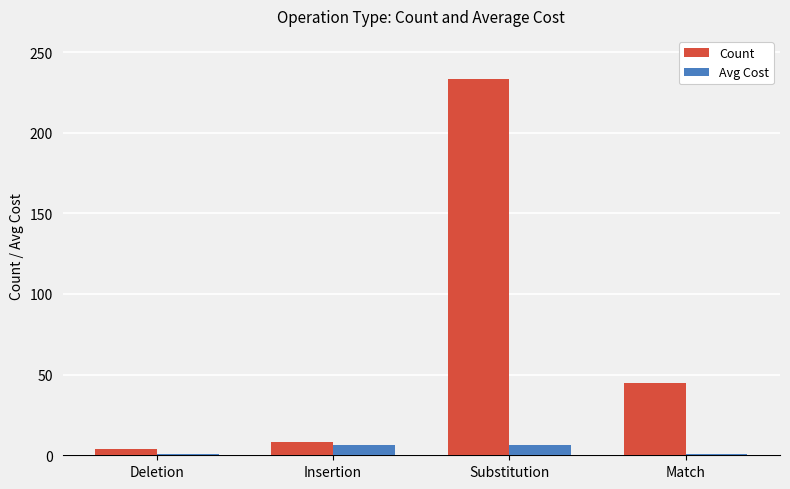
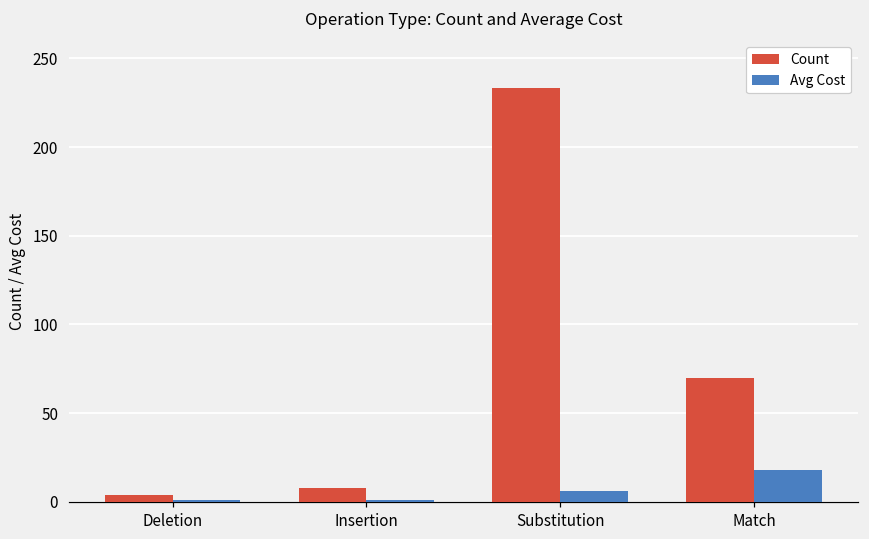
Avg Cost, Insertion: 6 -> 1
Count, Match: 45 -> 70
Avg Cost, Match: 1 -> 18
